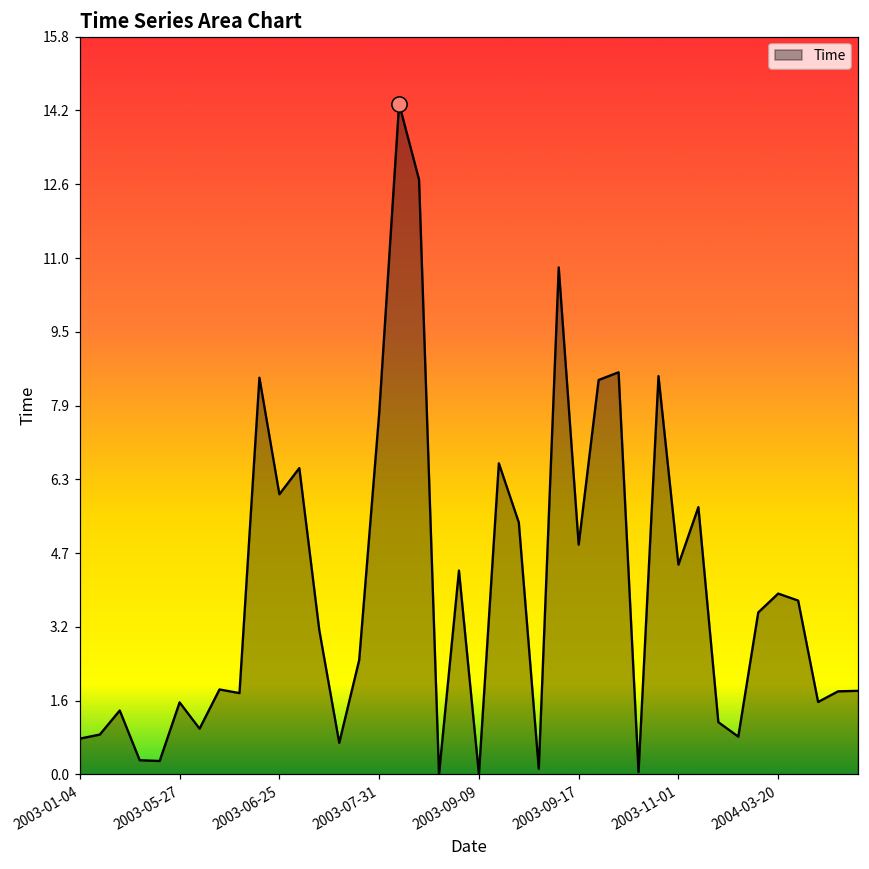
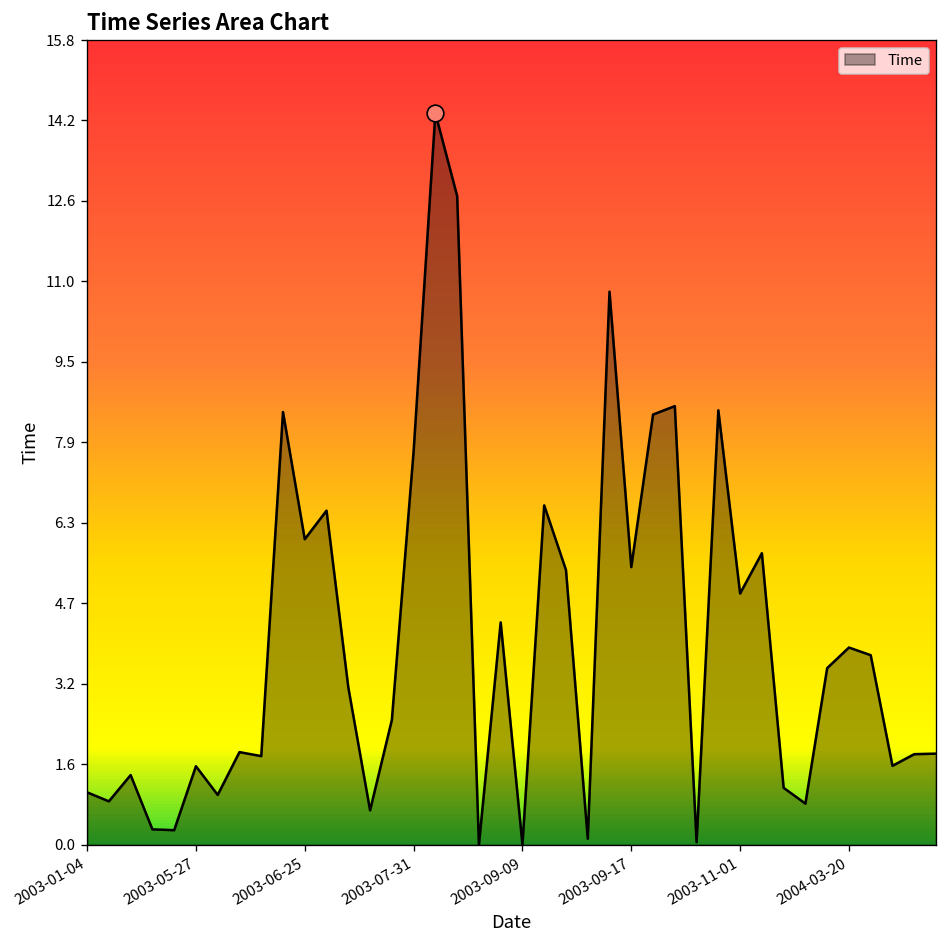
Time, 2003-01-04: 0.8 -> 1.0
Time, 2003-09-17: 4.9 -> 5.4
Time, 2003-11-01: 4.5 -> 4.9
